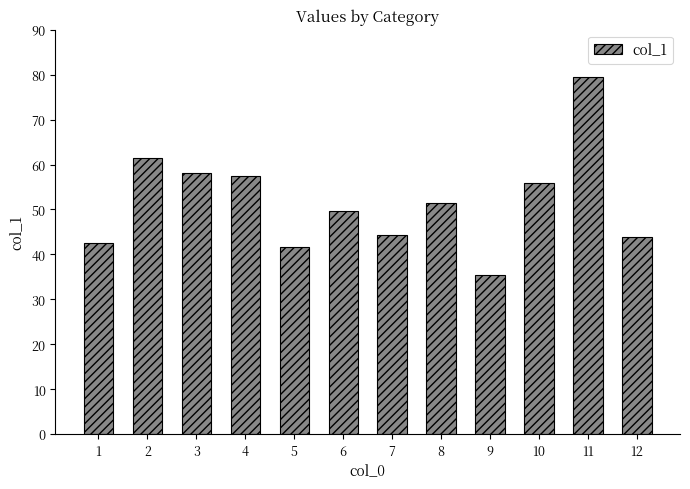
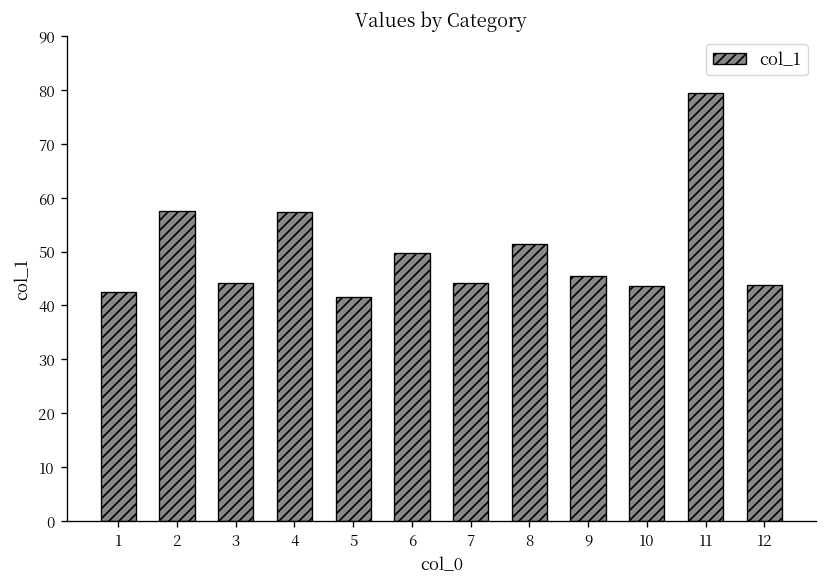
2: 61 -> 58
3: 58 -> 44
9: 35 -> 46
10: 56 -> 44
